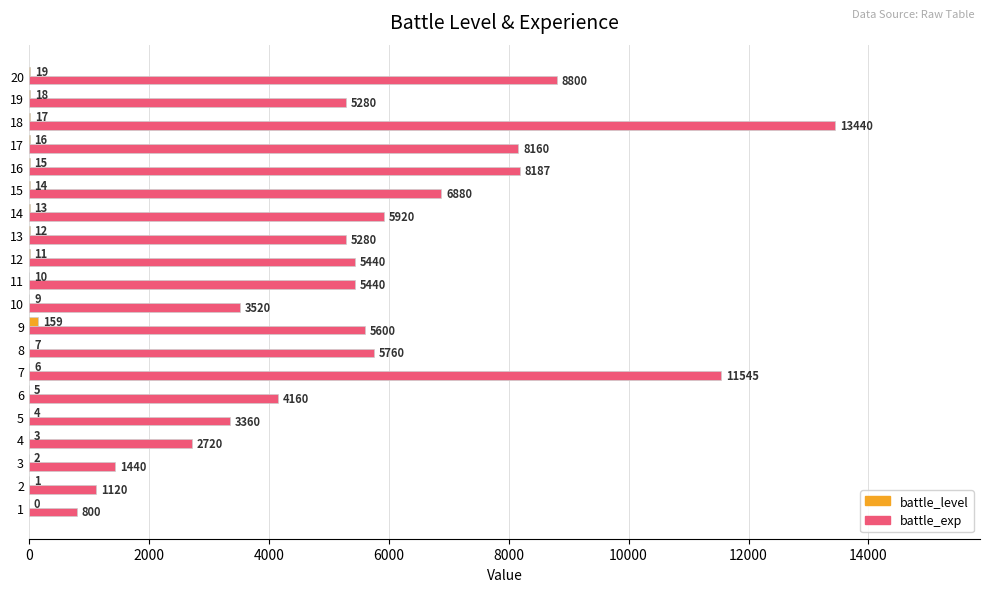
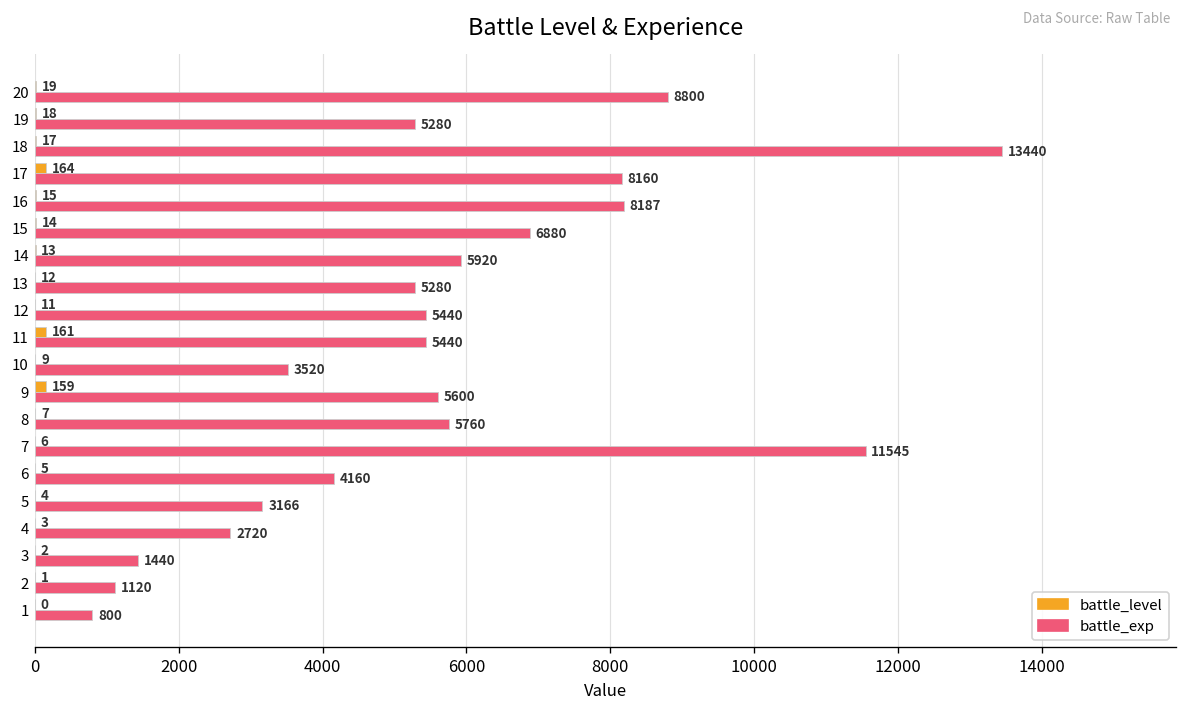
battle_level, 17: 16 -> 164
battle_level, 11: 10 -> 161
battle_exp, 5: 3360 -> 3166
